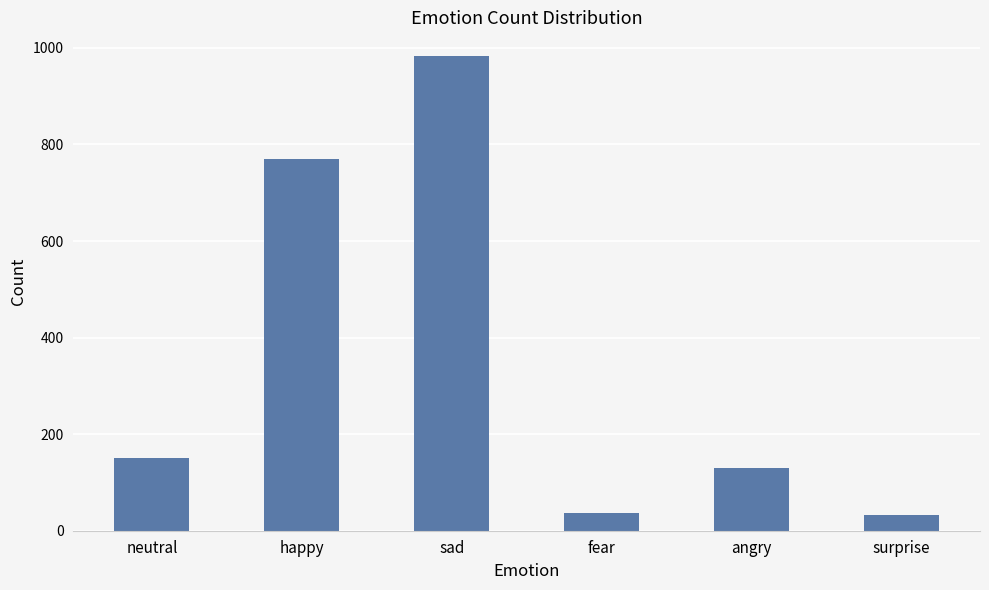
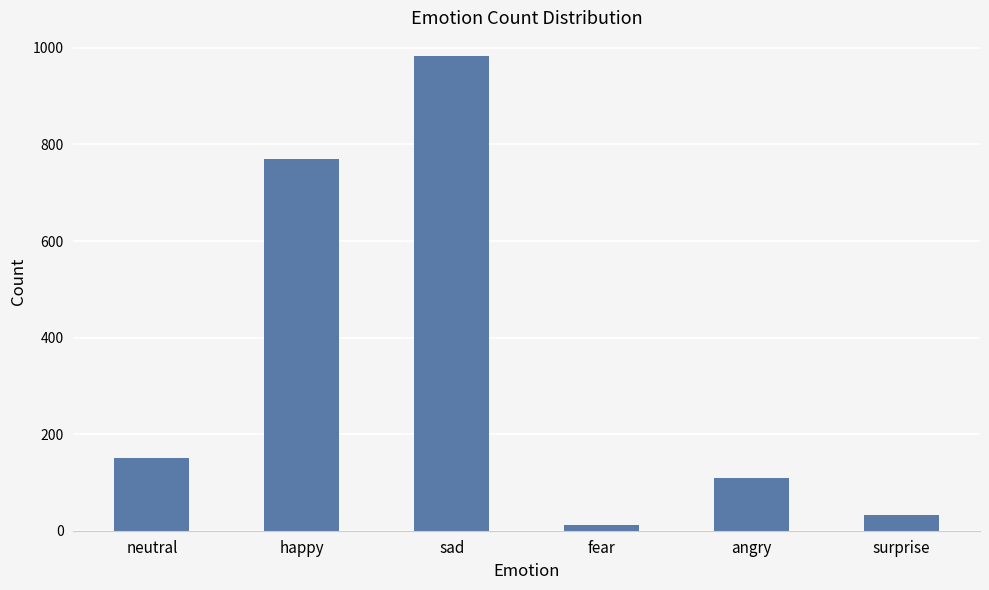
fear: 40 -> 10
angry: 130 -> 110
